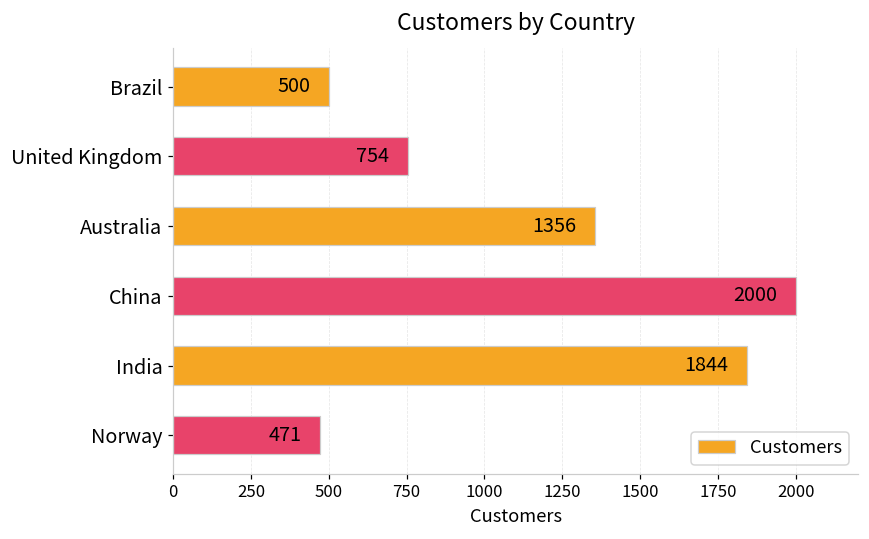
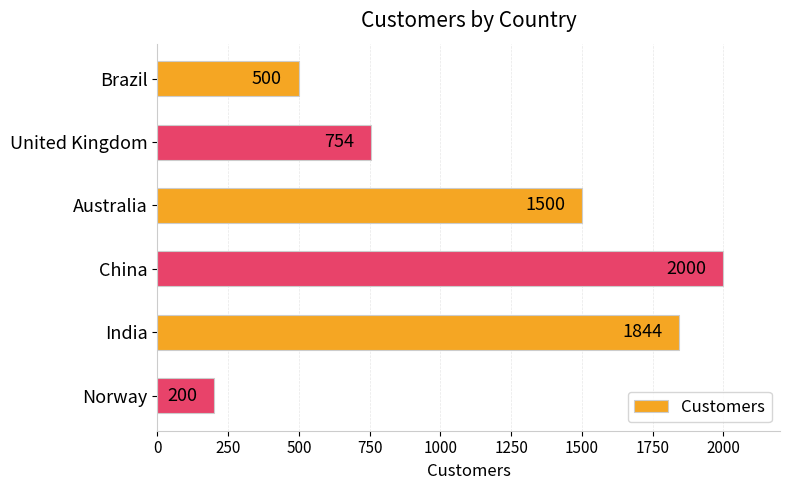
Australia: 1356 -> 1500
Norway: 471 -> 200
